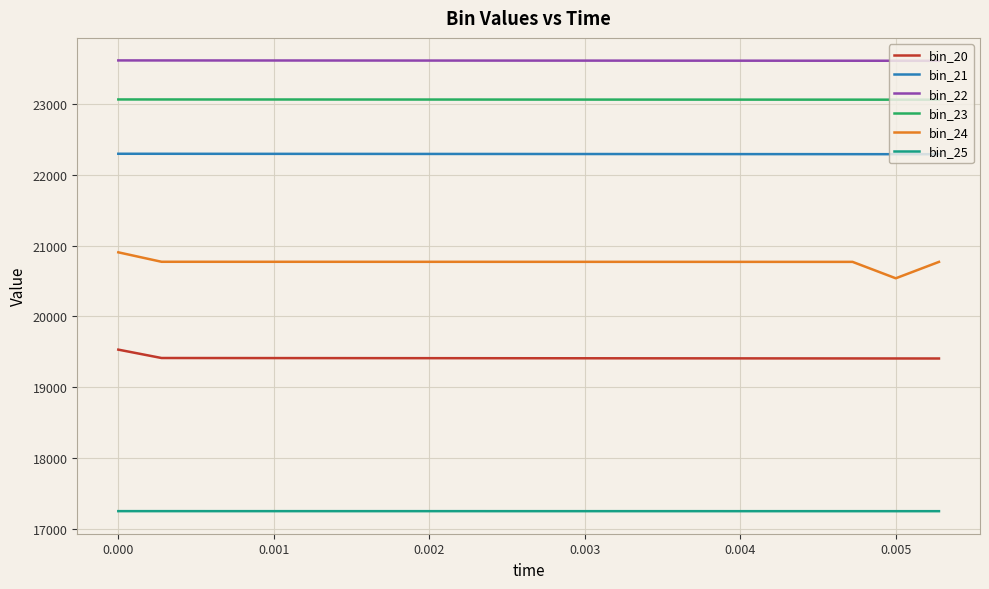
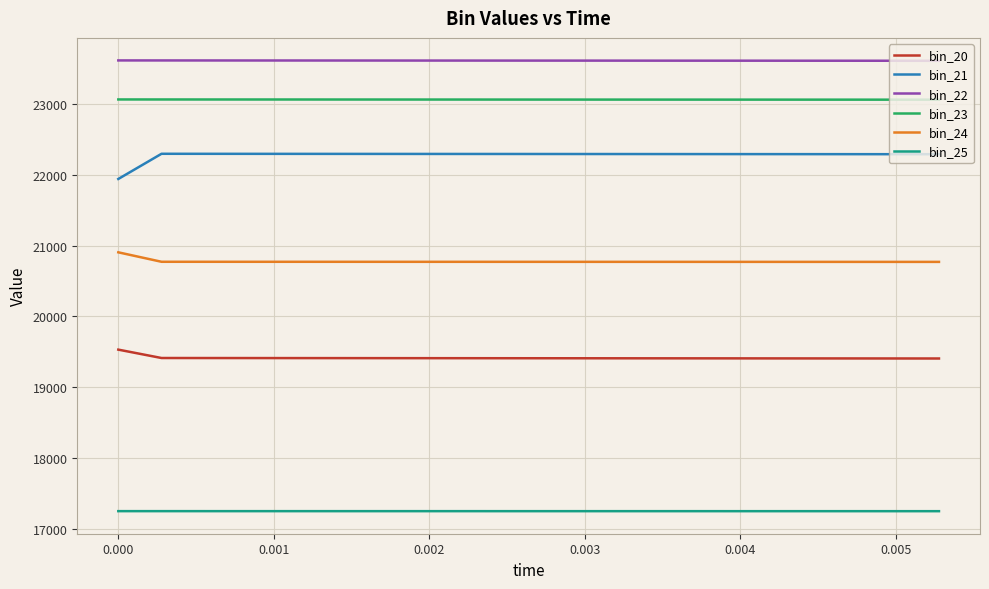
bin_21, 0.000: 22300 -> 21900
bin_24, 0.005: 20500 -> 20800
